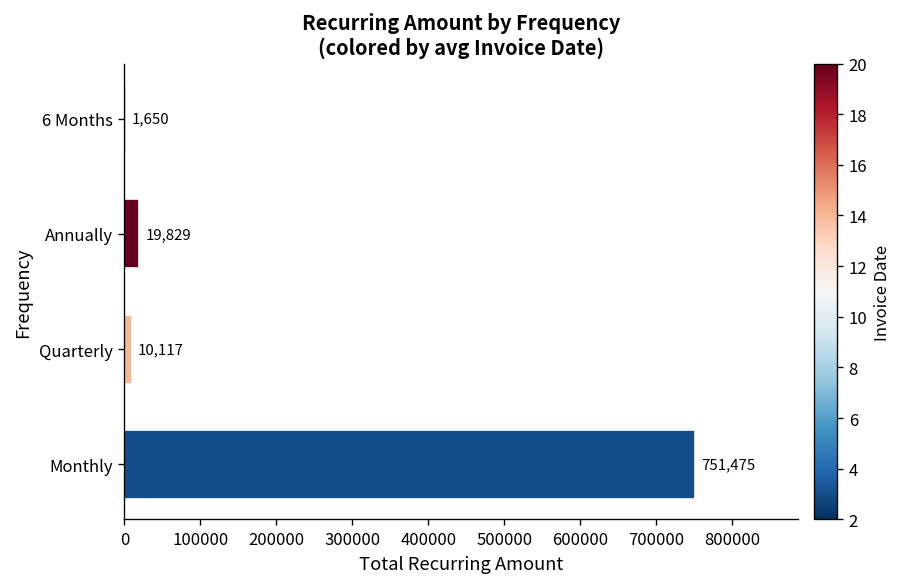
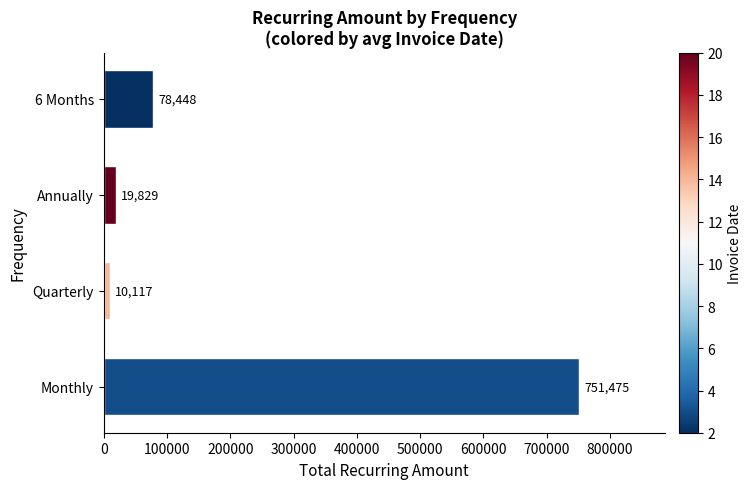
6 Months: 1,650 -> 78,448
